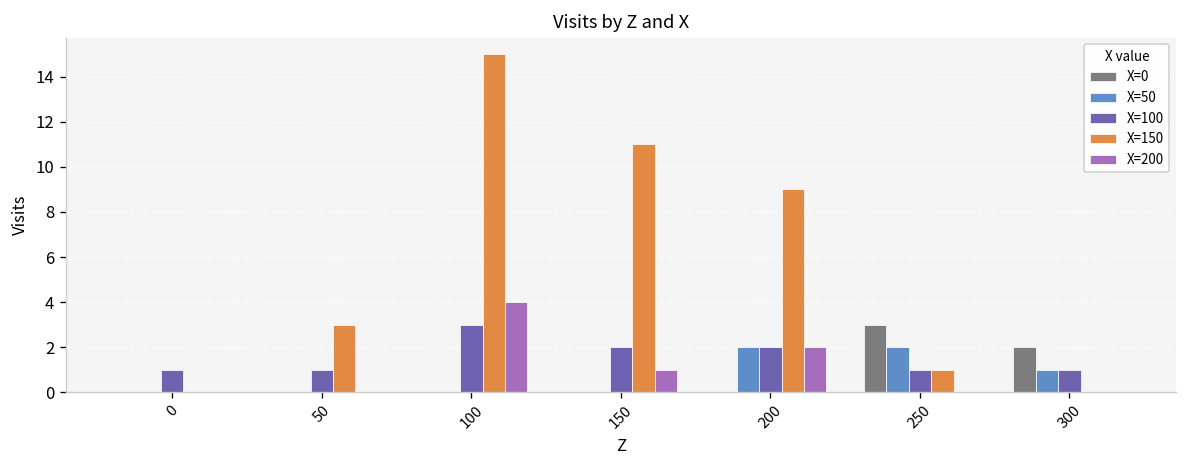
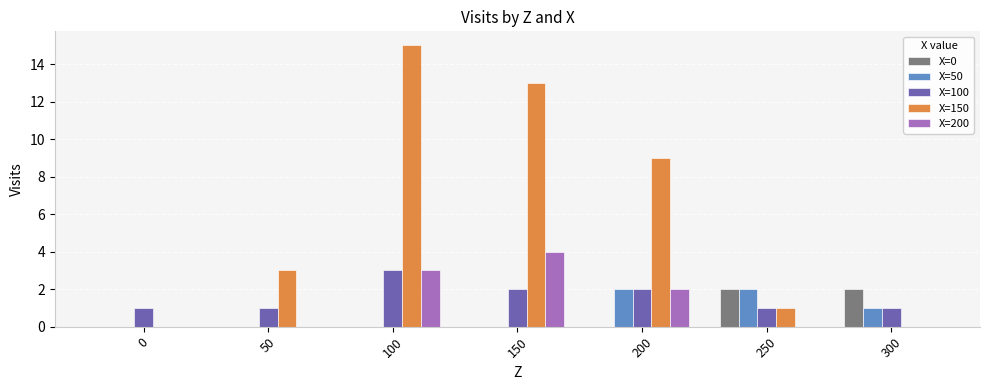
X=200, 100: 4 -> 3
X=150, 150: 11 -> 13
X=200, 150: 1 -> 4
X=0, 250: 3 -> 2
